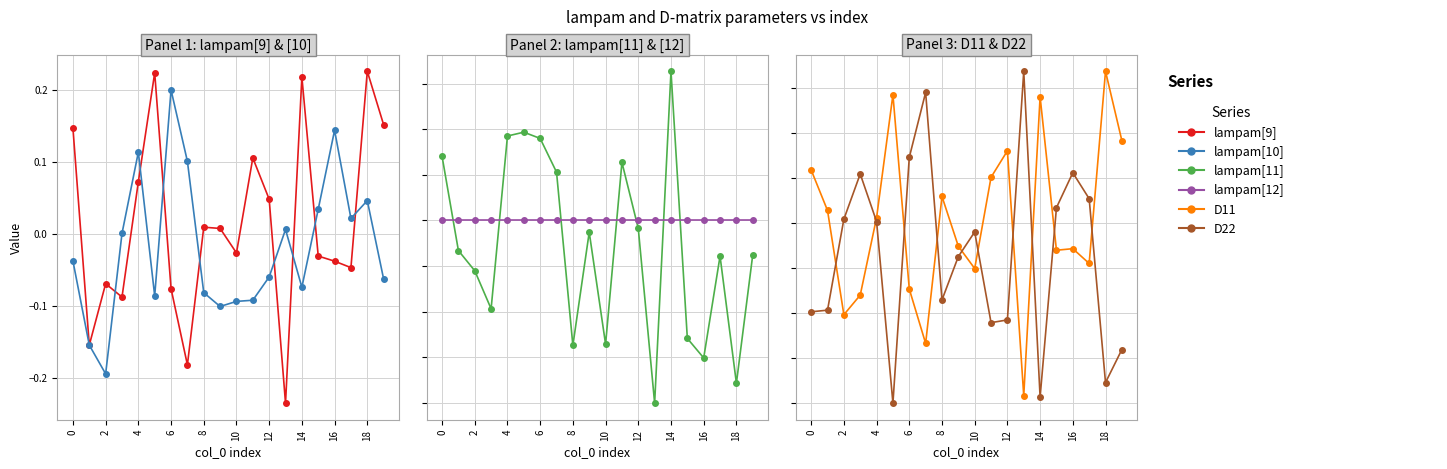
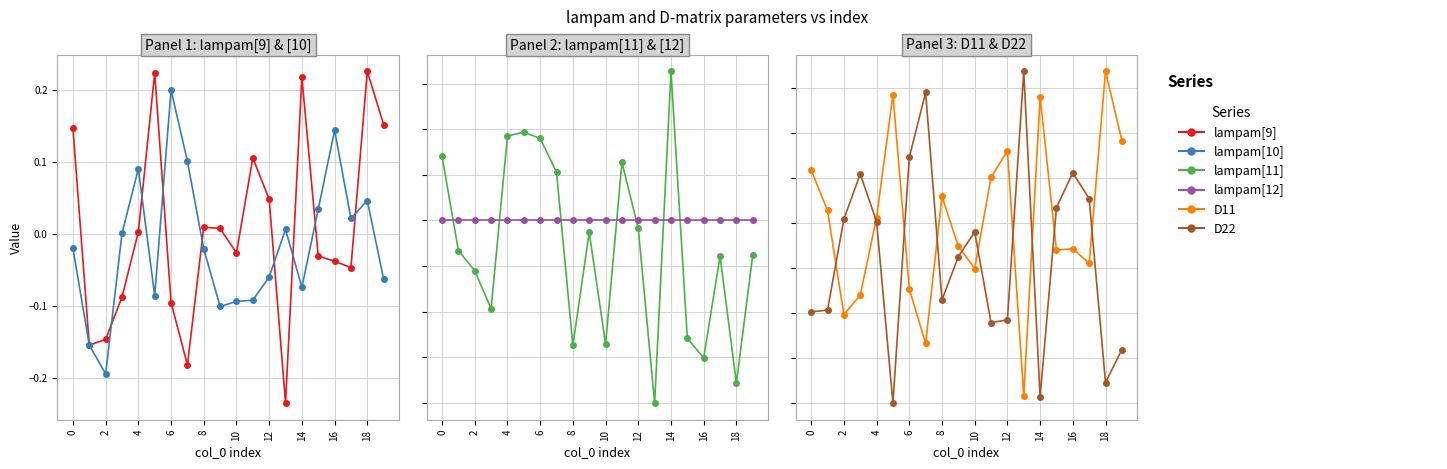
Panel 1: lampam[9] & [10], lampam[10], 0: -0.04 -> -0.02
Panel 1: lampam[9] & [10], lampam[9], 2: -0.07 -> -0.15
Panel 1: lampam[9] & [10], lampam[9], 4: 0.07 -> 0.00
Panel 1: lampam[9] & [10], lampam[10], 4: 0.11 -> 0.09
Panel 1: lampam[9] & [10], lampam[9], 6: -0.08 -> -0.10
Panel 1: lampam[9] & [10], lampam[10], 8: -0.08 -> -0.02
